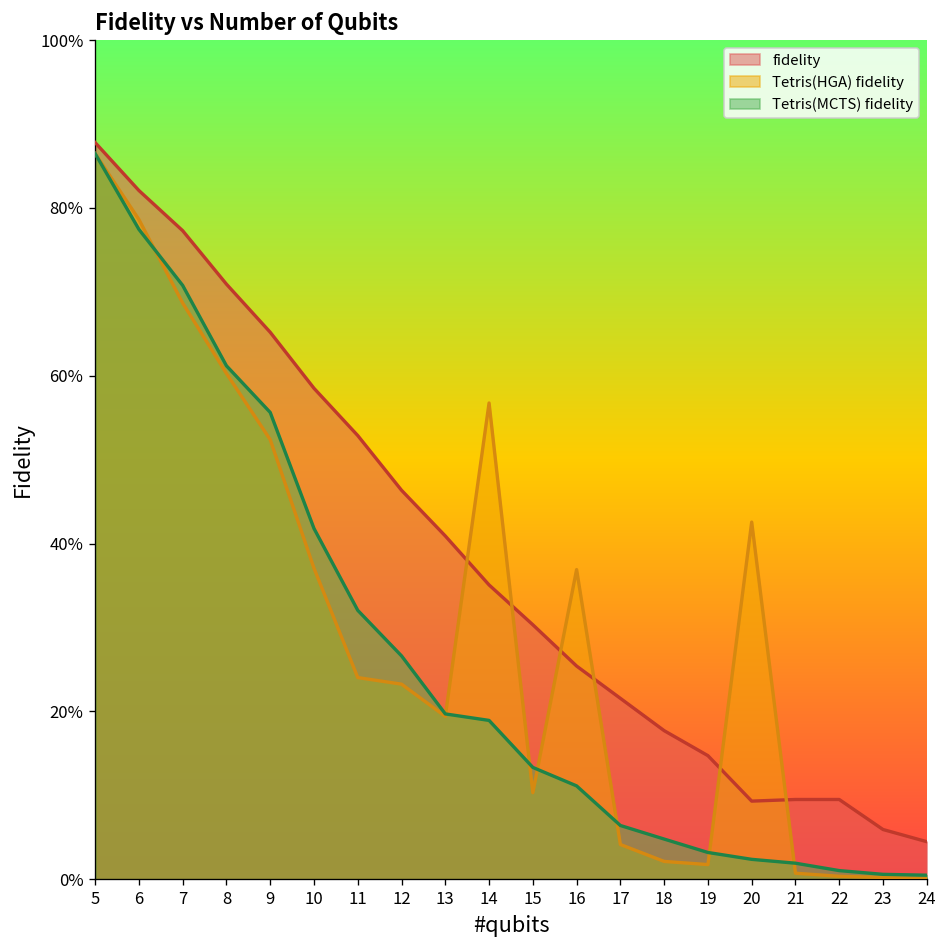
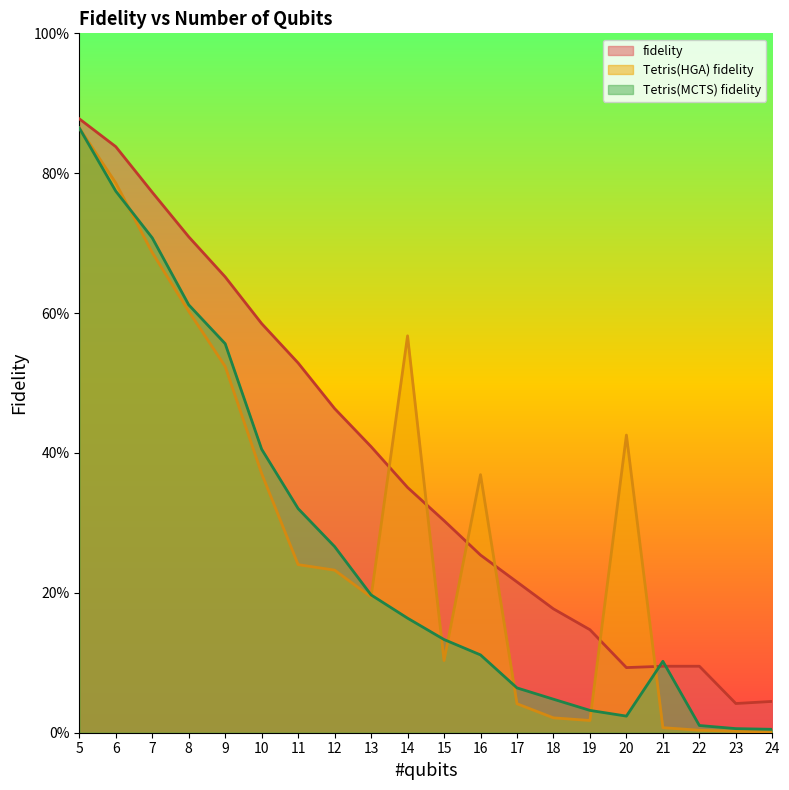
fidelity, 6: 82% -> 84%
Tetris(MCTS) fidelity, 10: 42% -> 41%
Tetris(MCTS) fidelity, 14: 19% -> 16%
Tetris(MCTS) fidelity, 21: 2% -> 10%
fidelity, 23: 6% -> 4%
